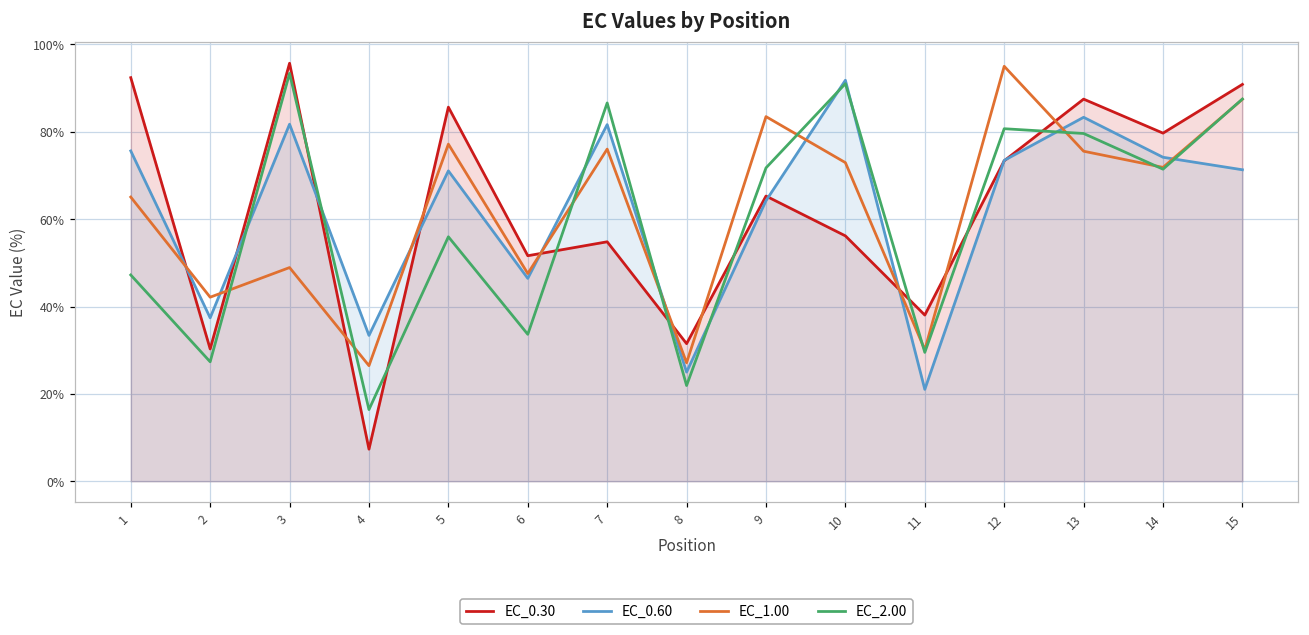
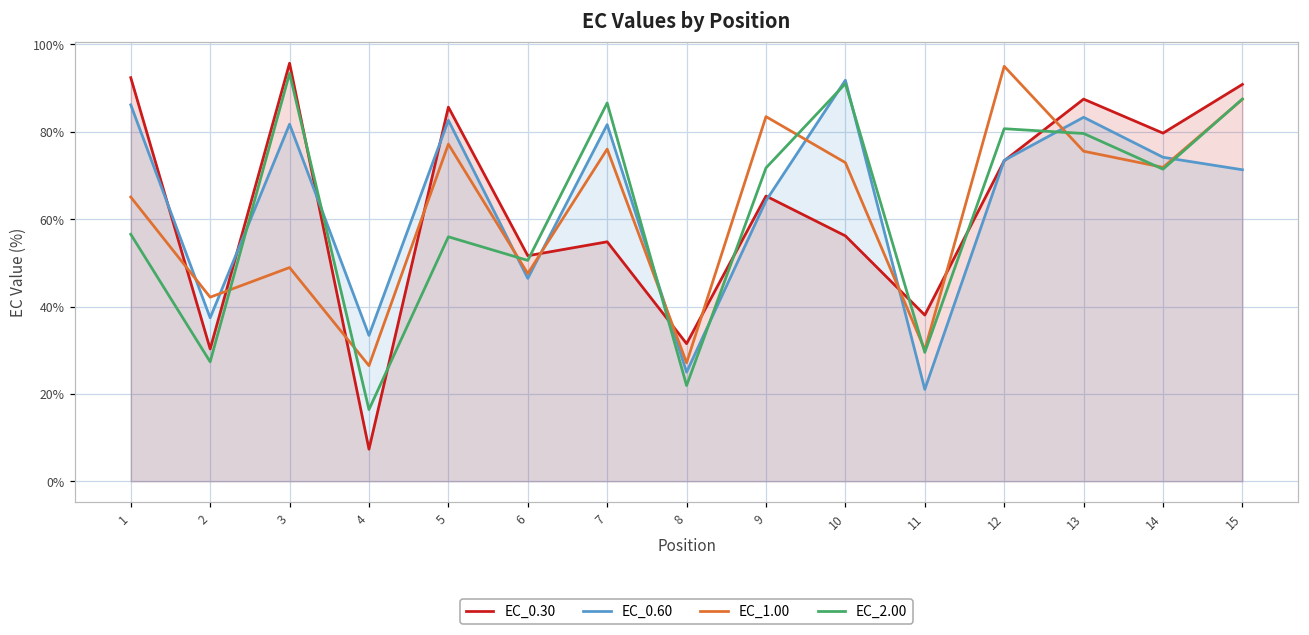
EC_0.60, 1: 76% -> 86%
EC_2.00, 1: 47% -> 57%
EC_0.60, 5: 71% -> 83%
EC_2.00, 6: 34% -> 51%
